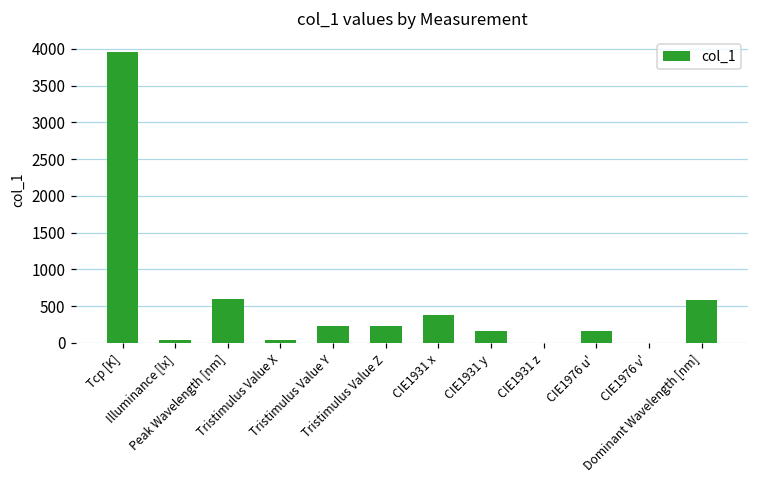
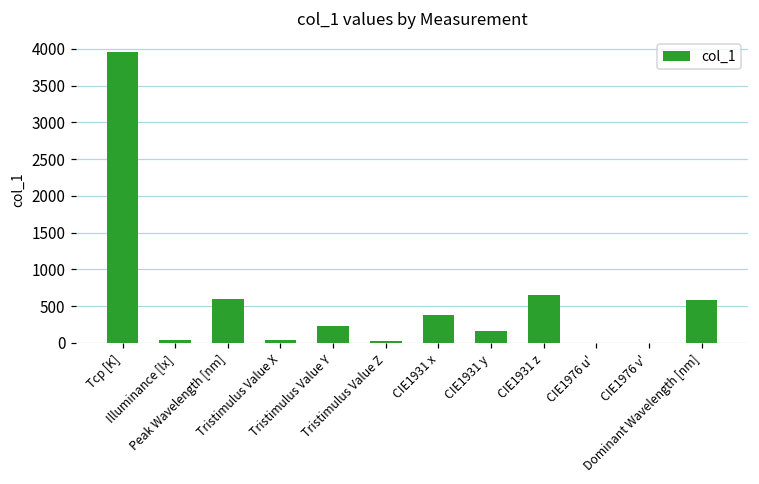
Tristimulus Value Z: 200 -> 0
CIE1931 z: 0 -> 700
CIE1976 u': 200 -> 0
